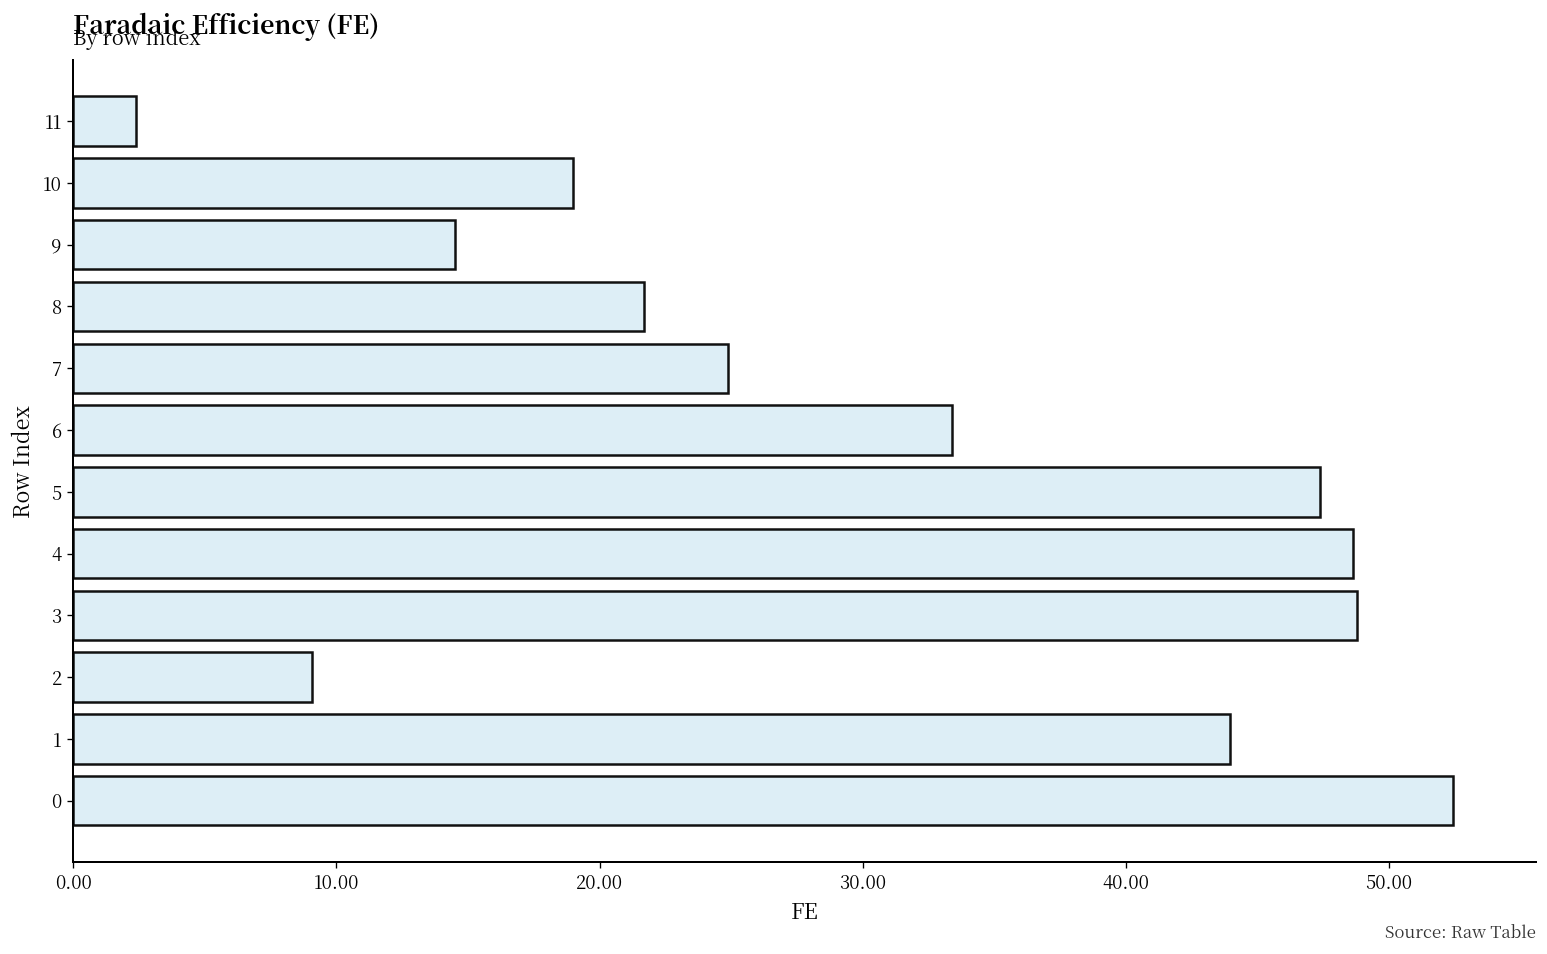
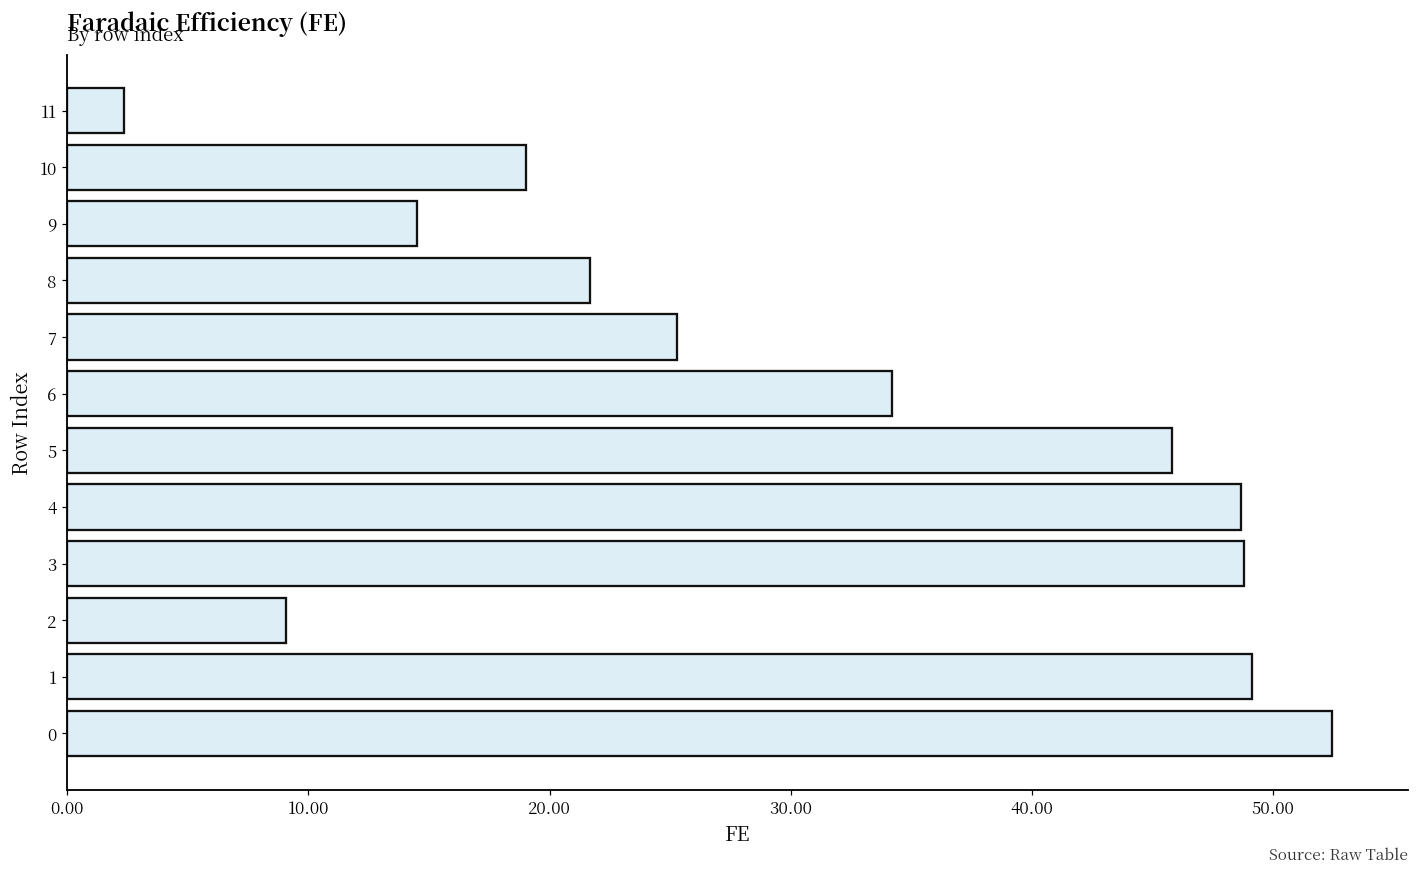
7: 24.9 -> 25.3
6: 33.4 -> 34.2
5: 47.4 -> 45.8
1: 43.9 -> 49.1
